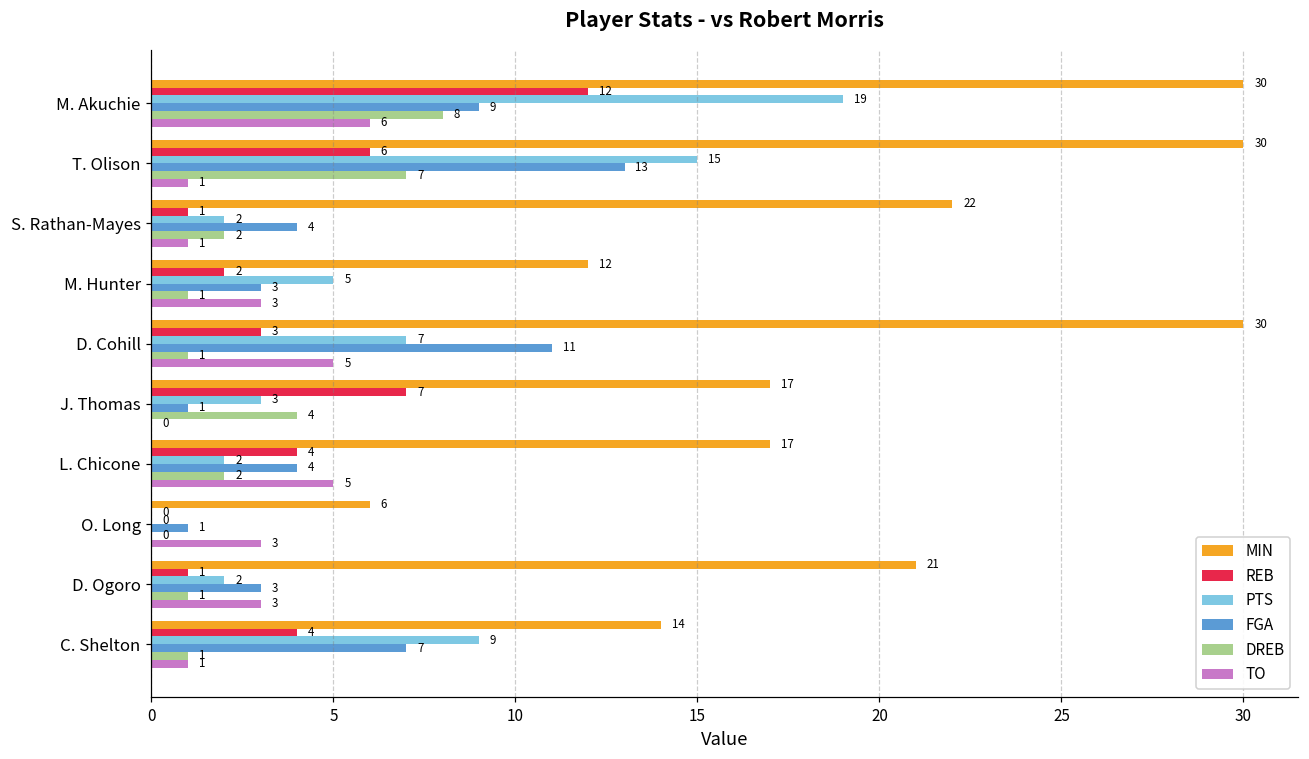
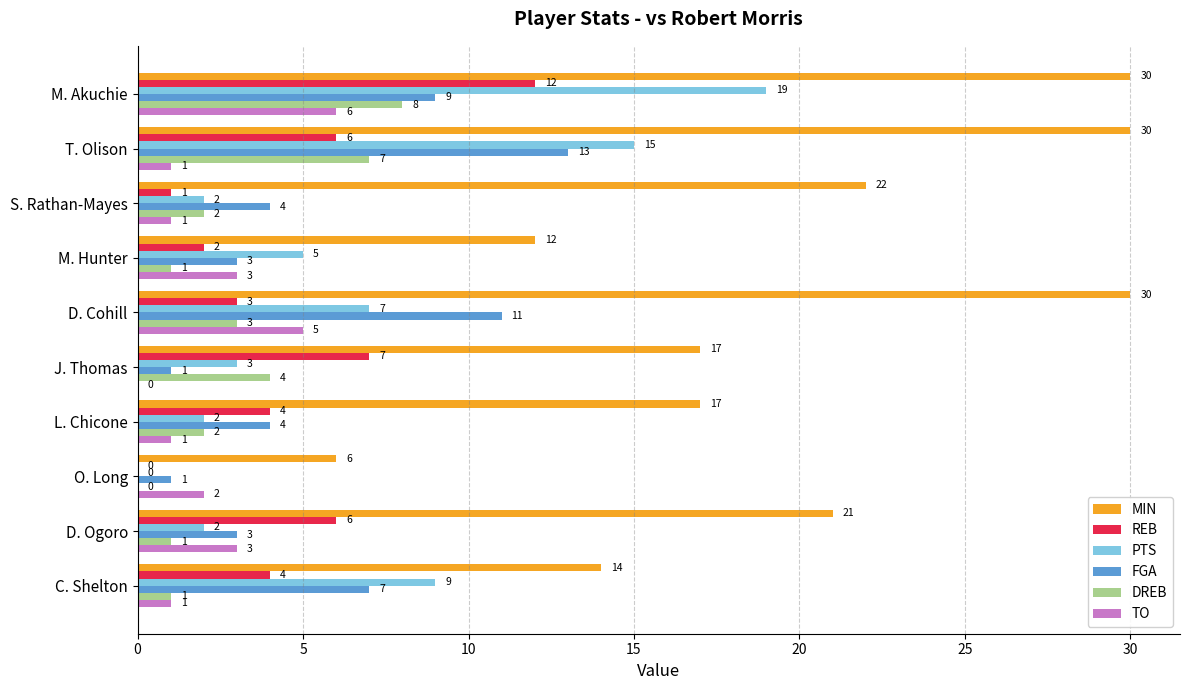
DREB, D. Cohill: 1 -> 3
TO, L. Chicone: 5 -> 1
TO, O. Long: 3 -> 2
REB, D. Ogoro: 1 -> 6
